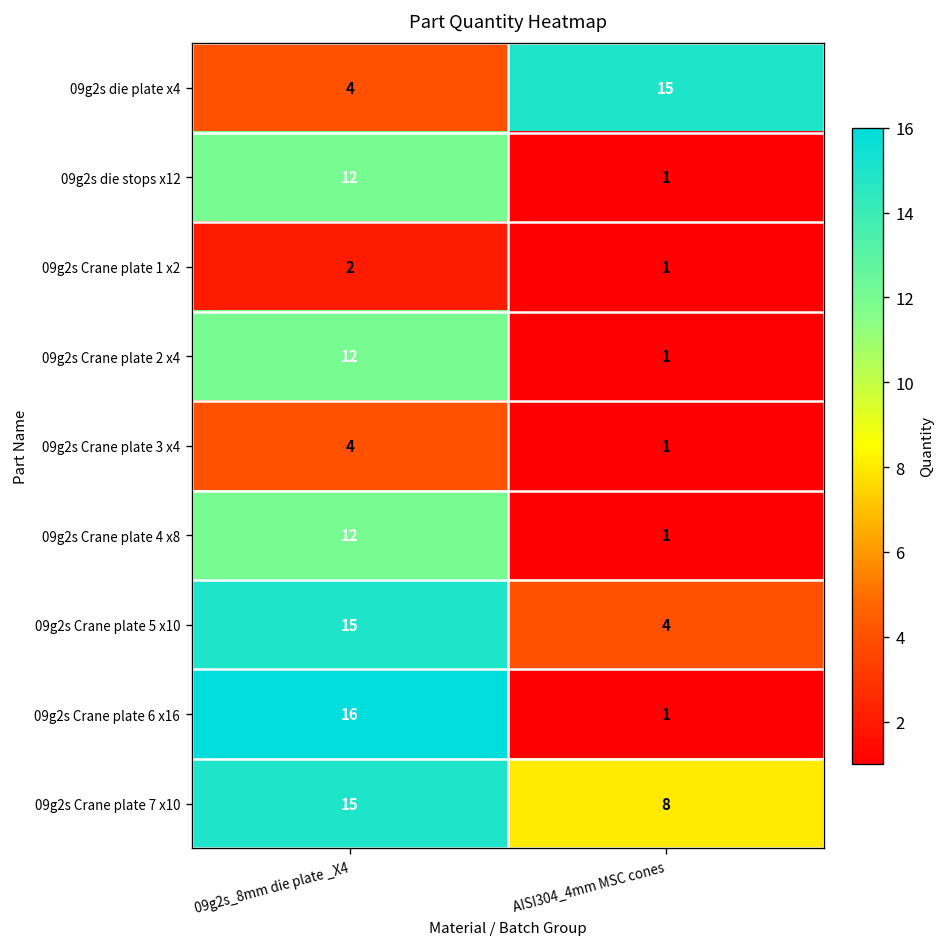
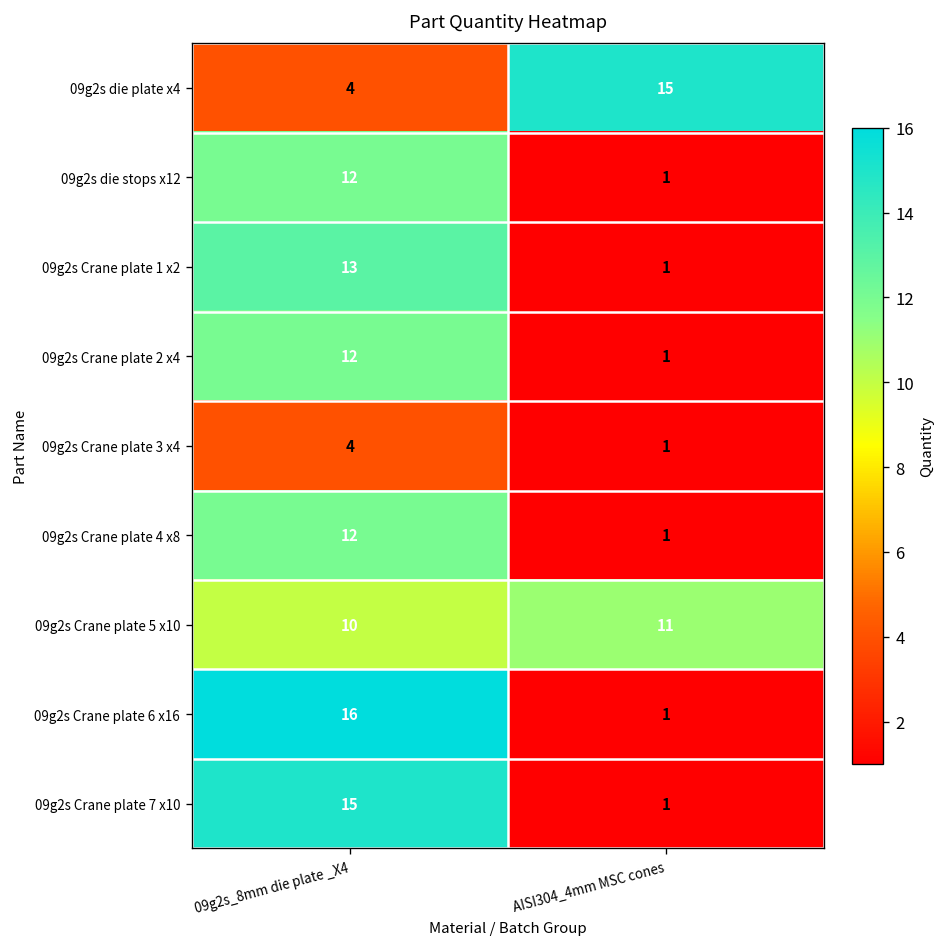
09g2s Crane plate 1 x2, 09g2s_8mm die plate _X4: 2 -> 13
09g2s Crane plate 5 x10, 09g2s_8mm die plate _X4: 15 -> 10
09g2s Crane plate 5 x10, AISI304_4mm MSC cones: 4 -> 11
09g2s Crane plate 7 x10, AISI304_4mm MSC cones: 8 -> 1
